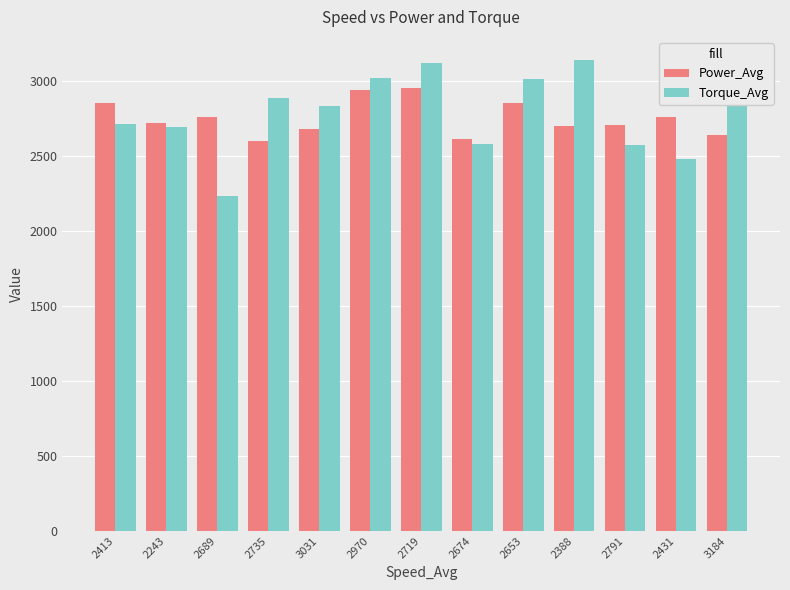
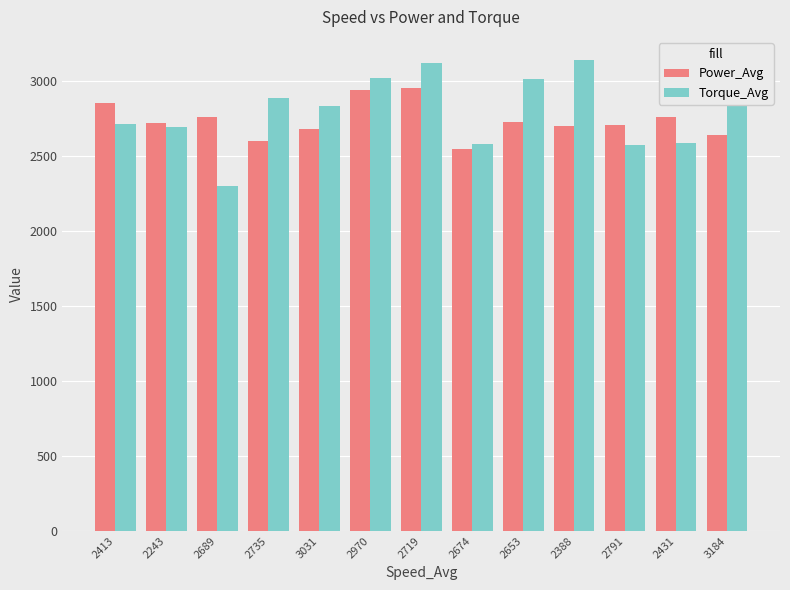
Torque_Avg, 2689: 2230 -> 2300
Power_Avg, 2674: 2610 -> 2540
Power_Avg, 2653: 2850 -> 2720
Torque_Avg, 2431: 2480 -> 2580
